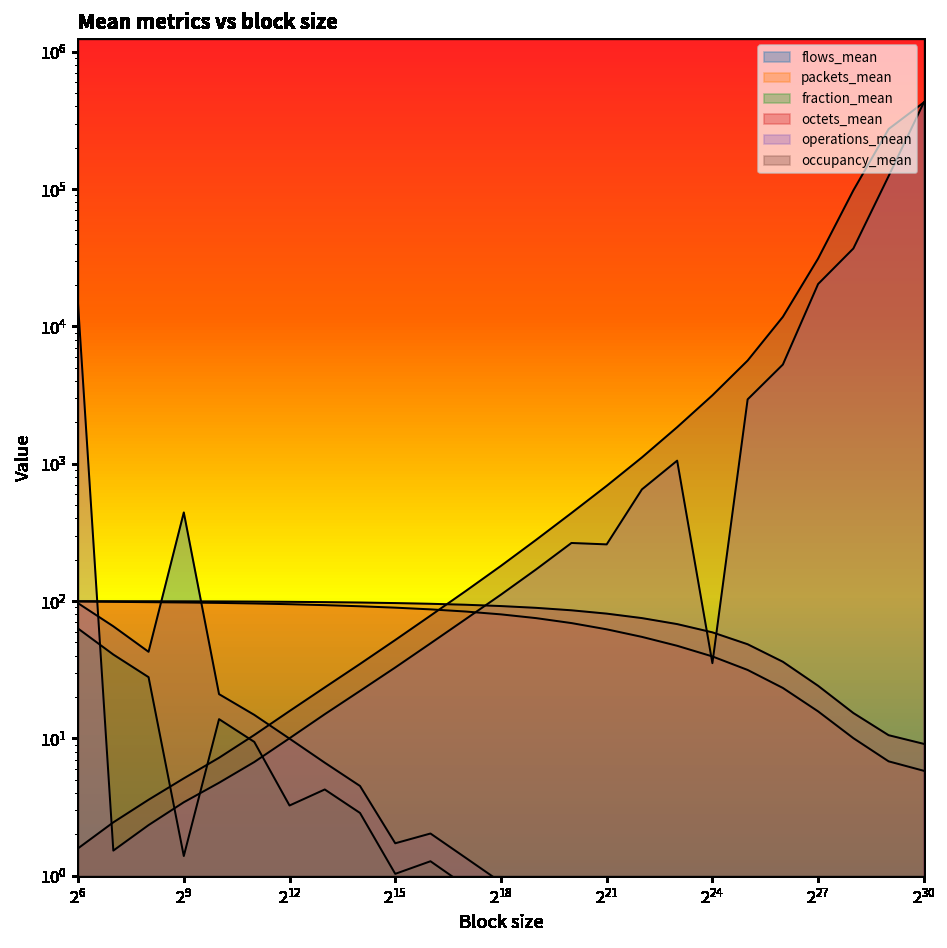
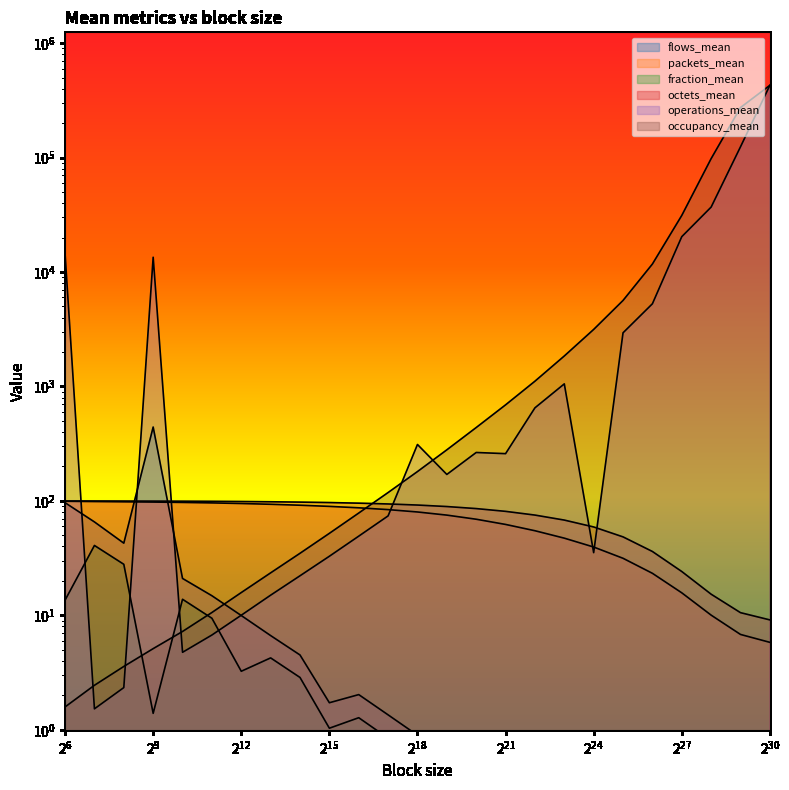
fraction_mean, 2^6: 60 -> 14
operations_mean, 2^9: 3.4 -> 13000
operations_mean, 2^18: 110 -> 310
